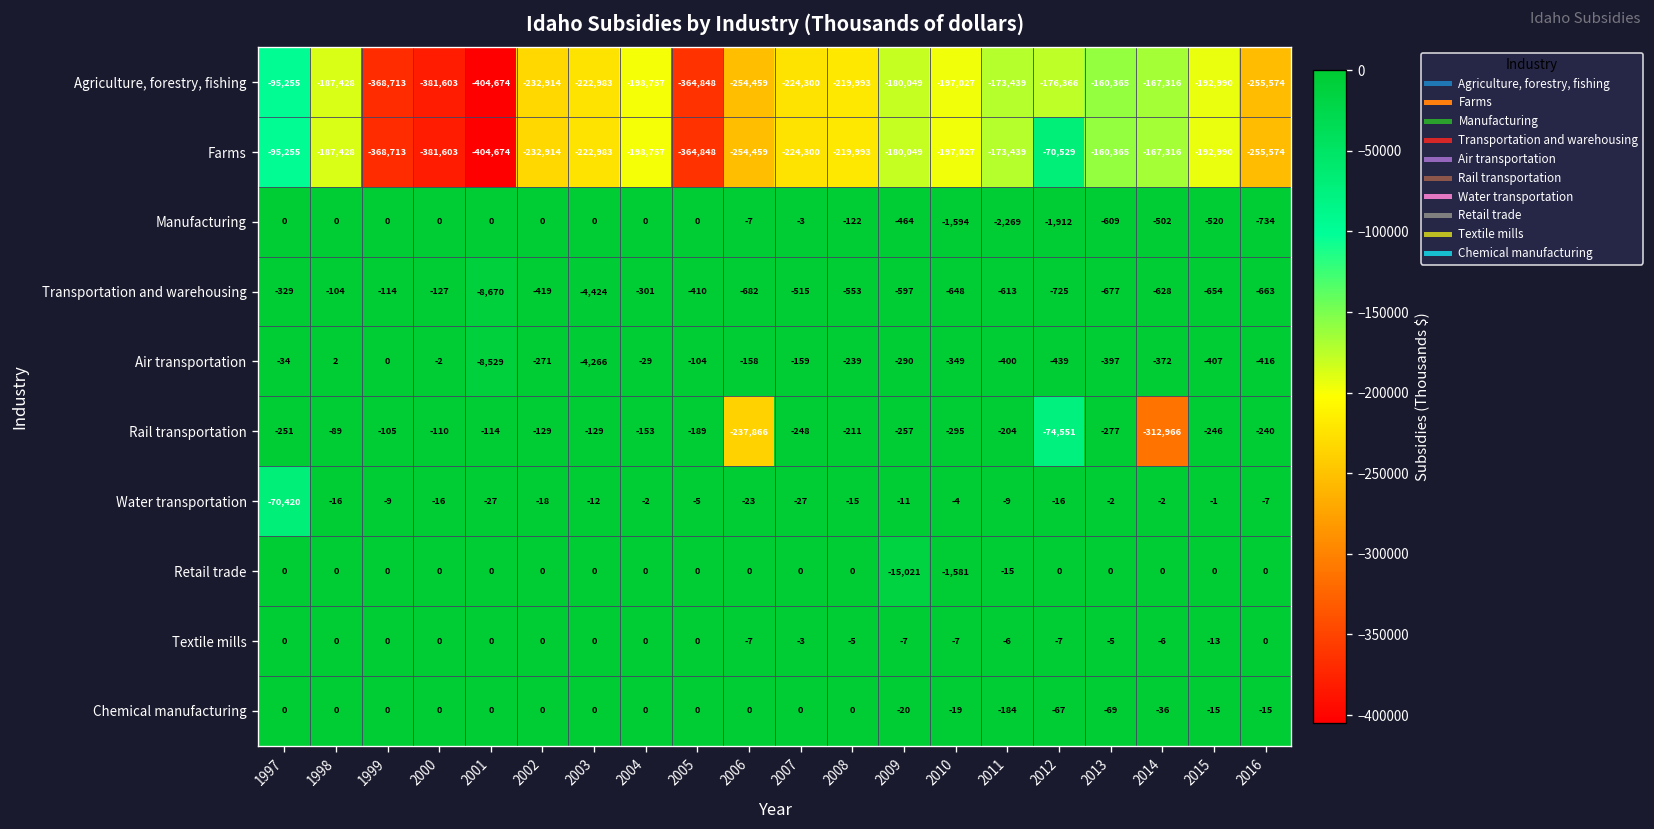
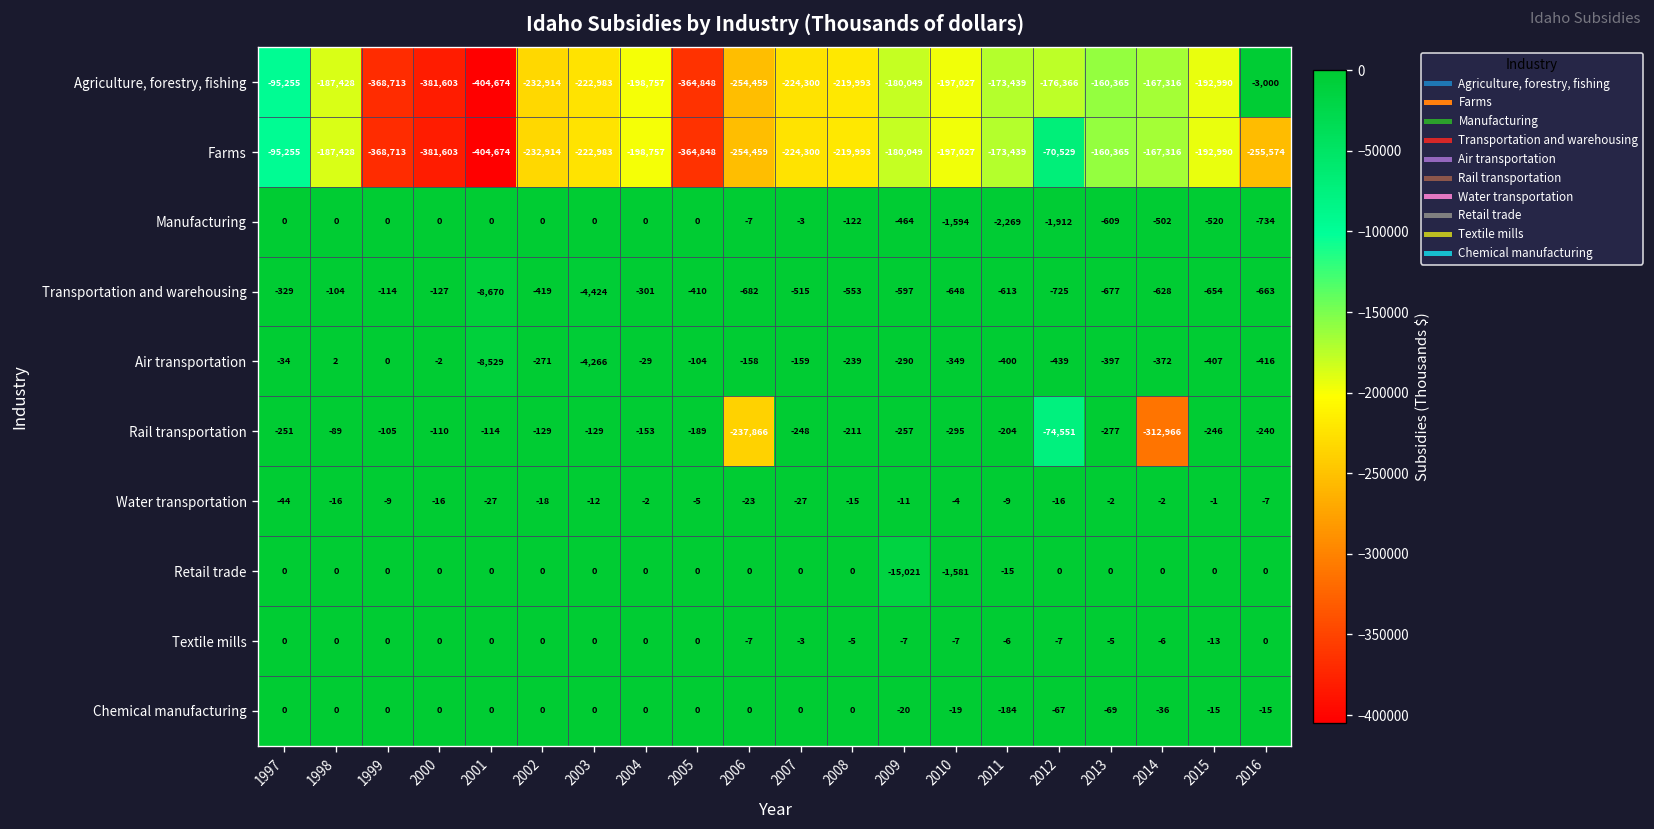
Agriculture, forestry, fishing, 2016: -255,574 -> -3,000
Water transportation, 1997: -70,420 -> -44
